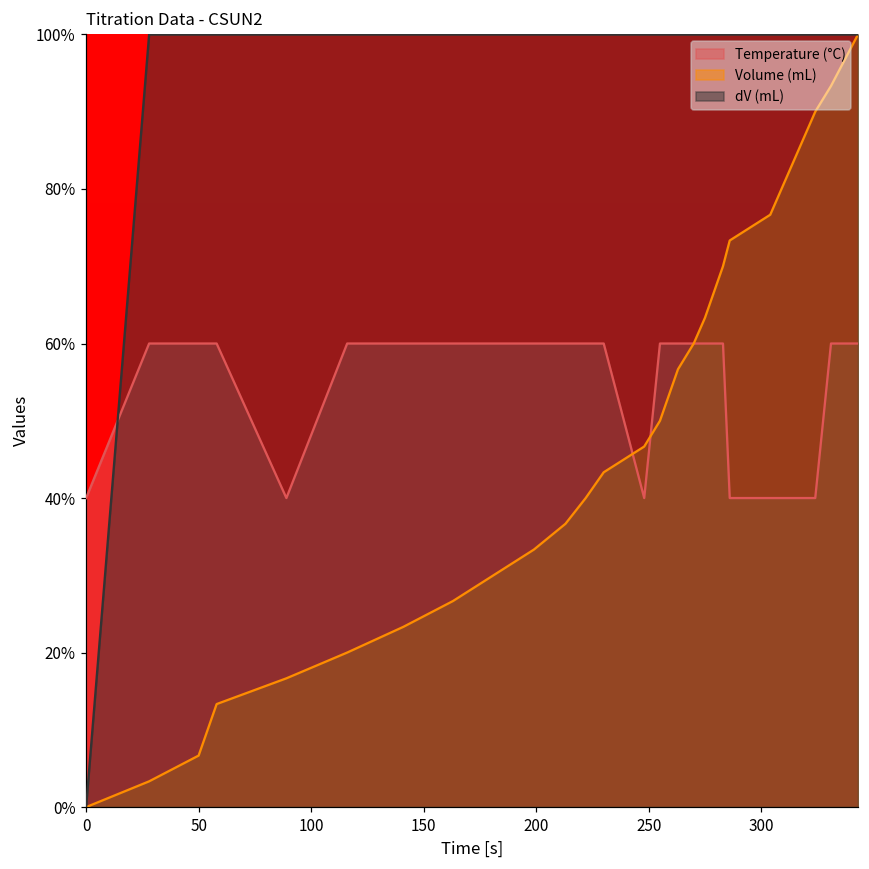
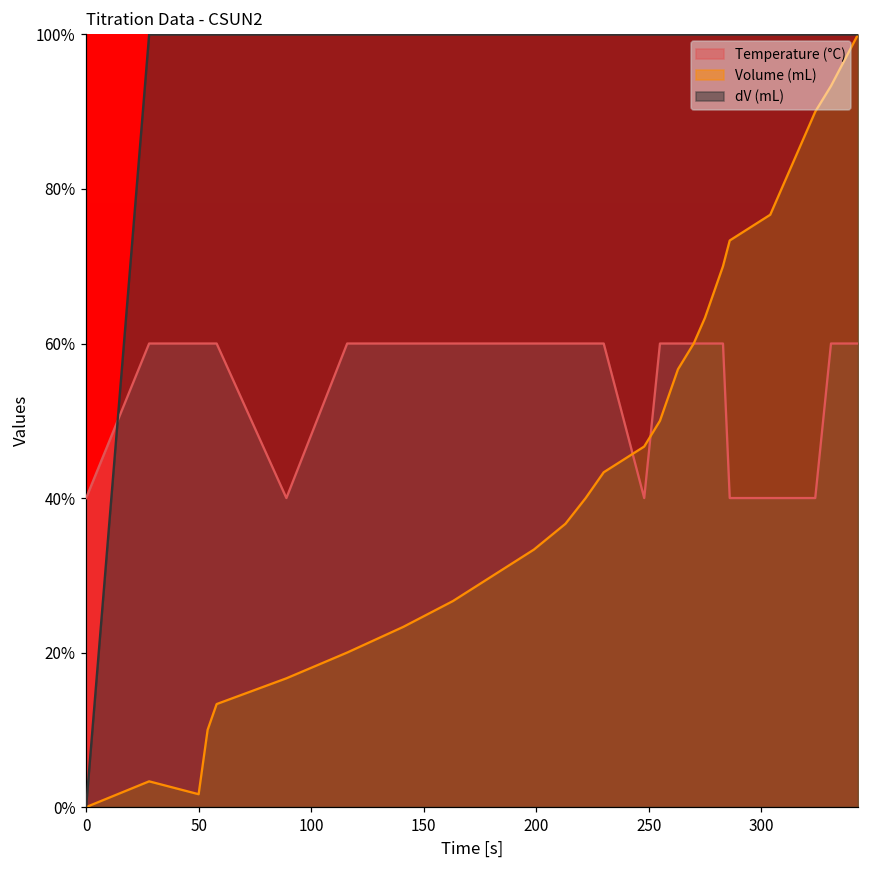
Volume (mL), 50: 7% -> 2%
